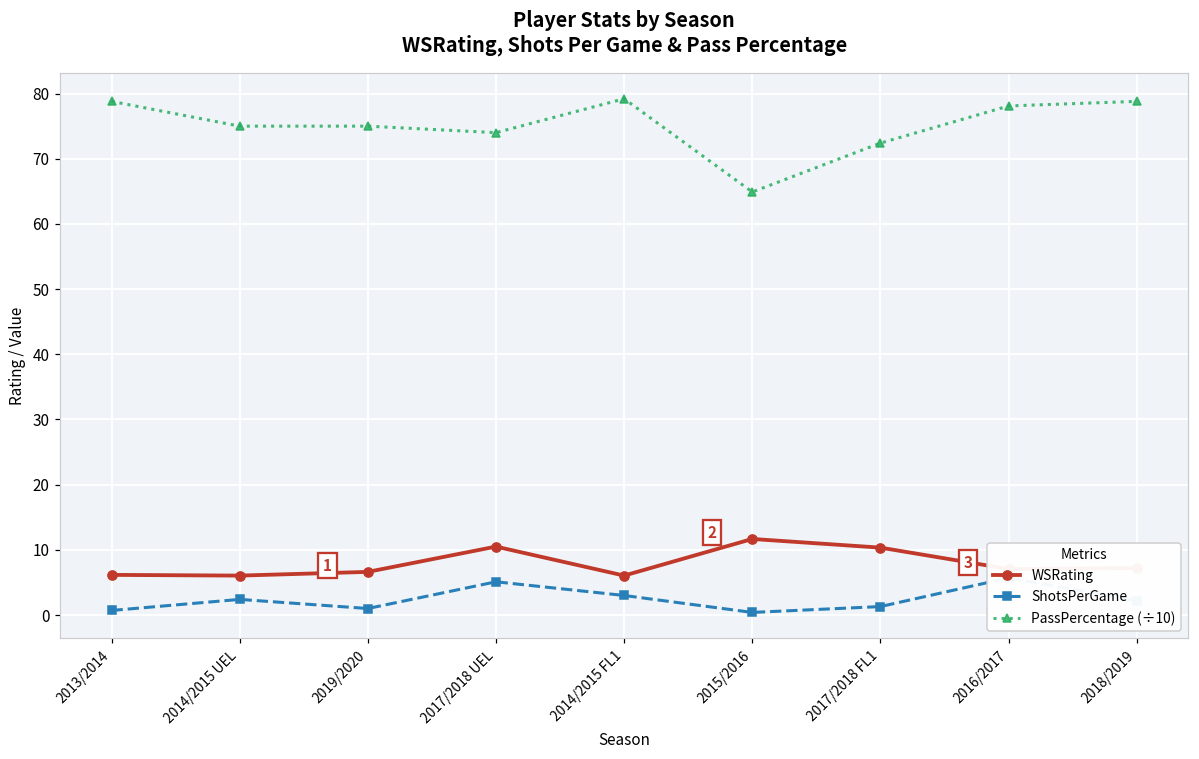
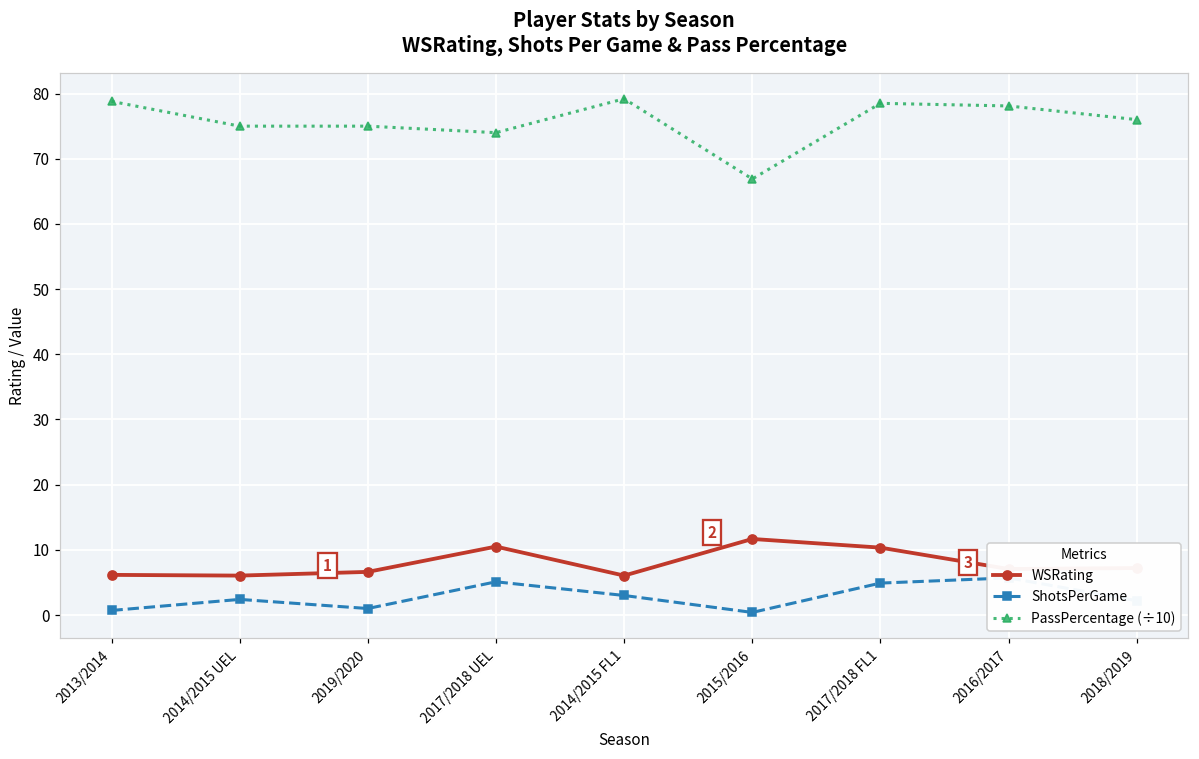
PassPercentage (÷10), 2015/2016: 65 -> 67
ShotsPerGame, 2017/2018 FL1: 1 -> 5
PassPercentage (÷10), 2017/2018 FL1: 72 -> 79
PassPercentage (÷10), 2018/2019: 79 -> 76
